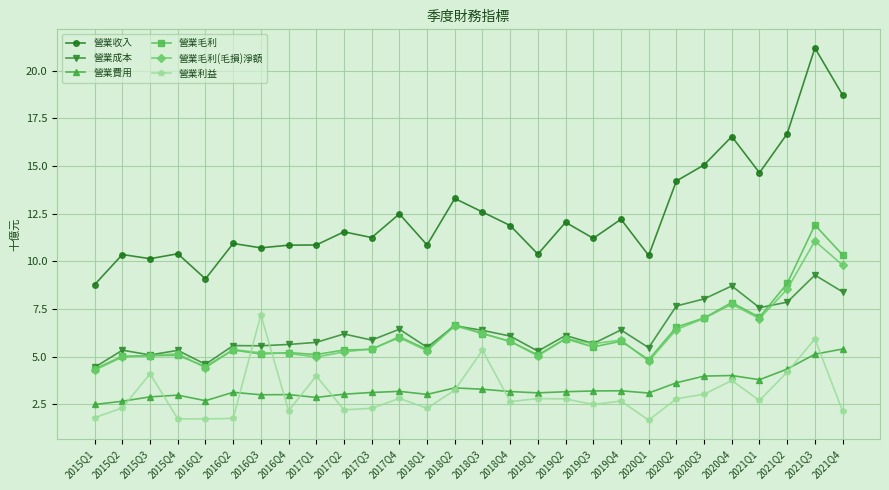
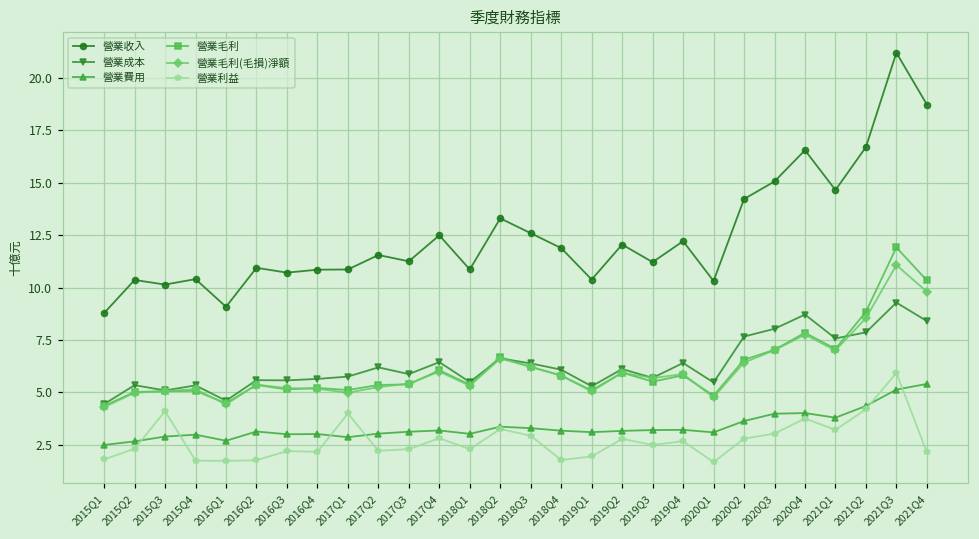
營業利益, 2016Q3: 7.2 -> 2.2
營業利益, 2018Q3: 5.3 -> 2.9
營業利益, 2018Q4: 2.6 -> 1.8
營業利益, 2019Q1: 2.8 -> 1.9
營業利益, 2021Q1: 2.7 -> 3.2
